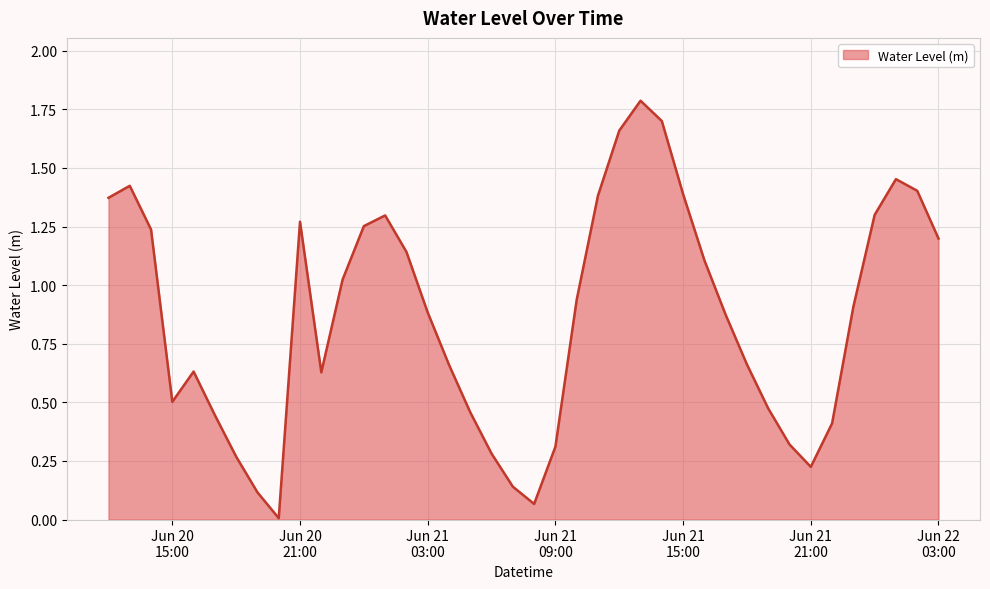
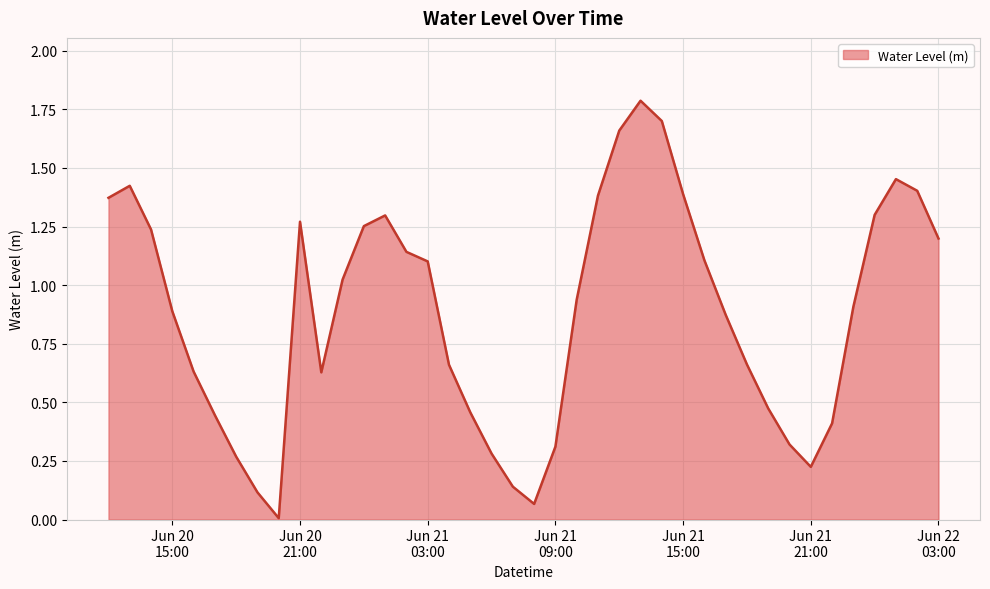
Jun 20 15:00: 0.50 -> 0.89
Jun 21 03:00: 0.88 -> 1.10
